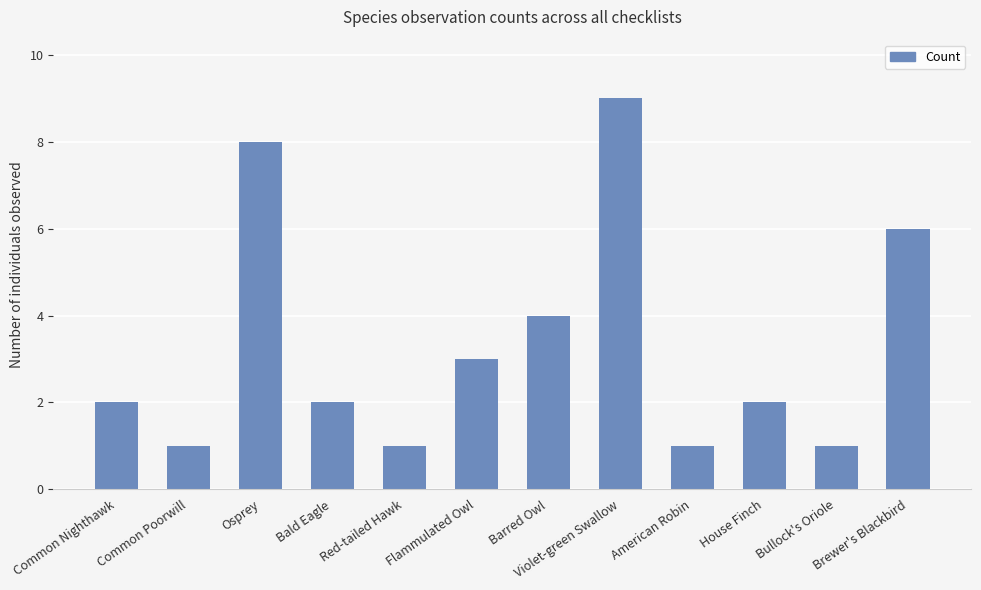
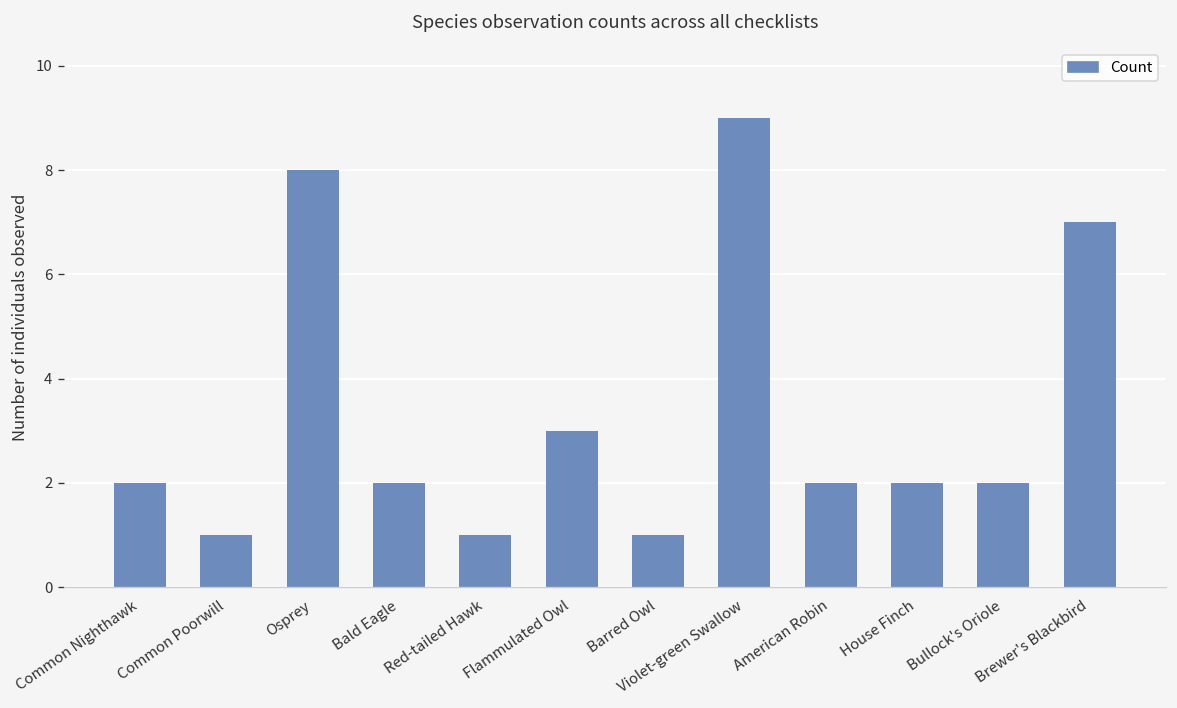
Barred Owl: 4 -> 1
American Robin: 1 -> 2
Bullock's Oriole: 1 -> 2
Brewer's Blackbird: 6 -> 7
